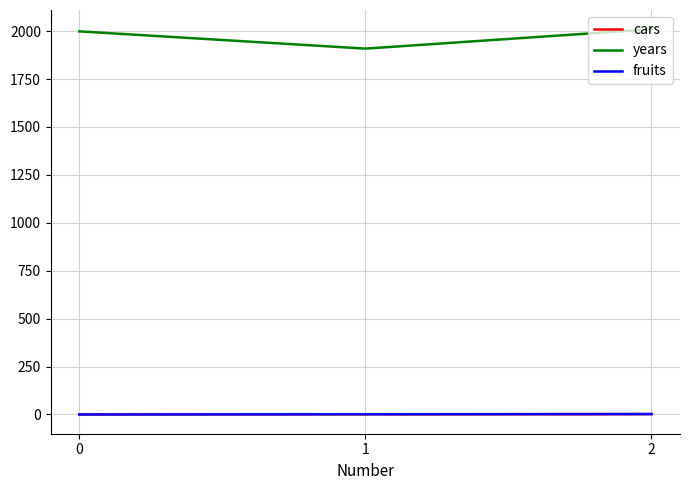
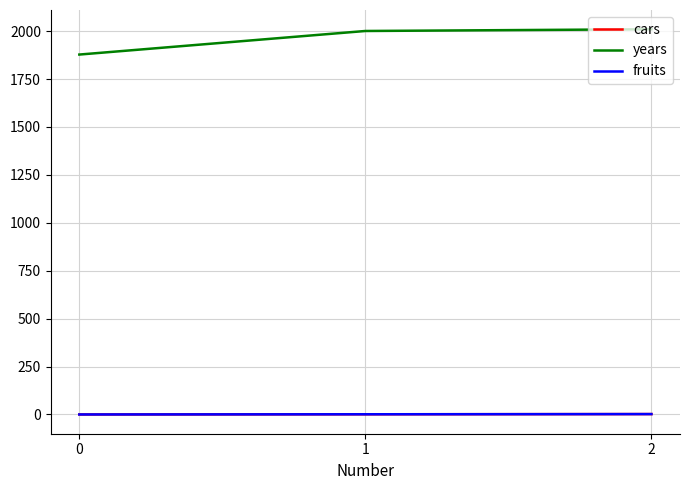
years, 0: 2000 -> 1880
years, 1: 1910 -> 2000
